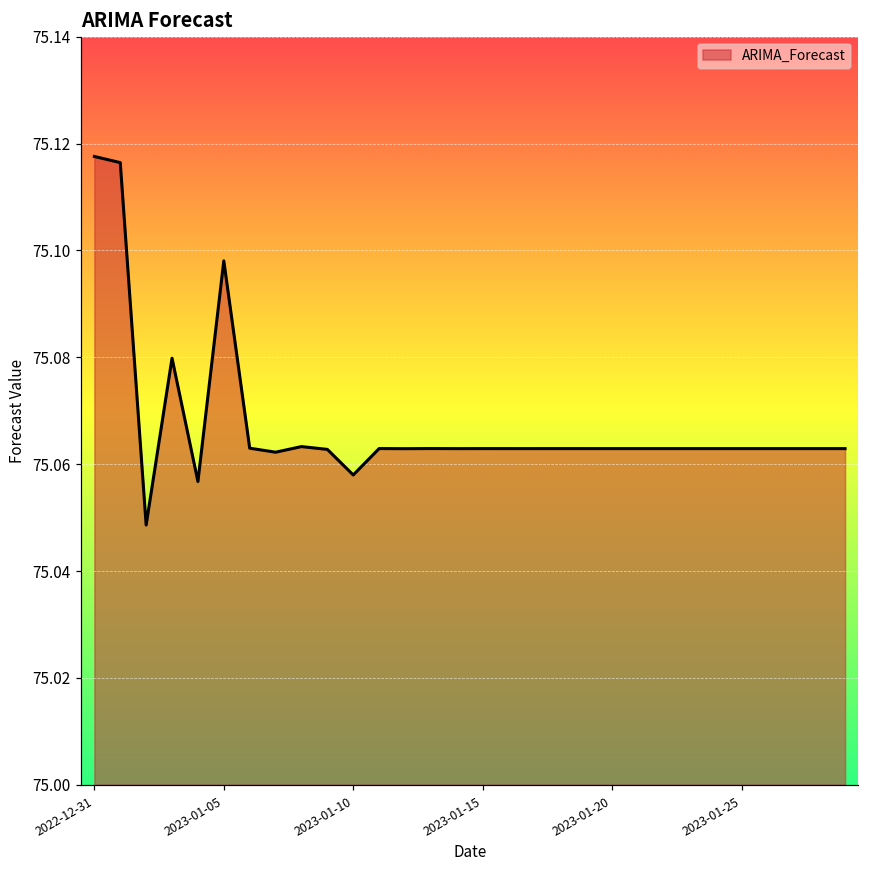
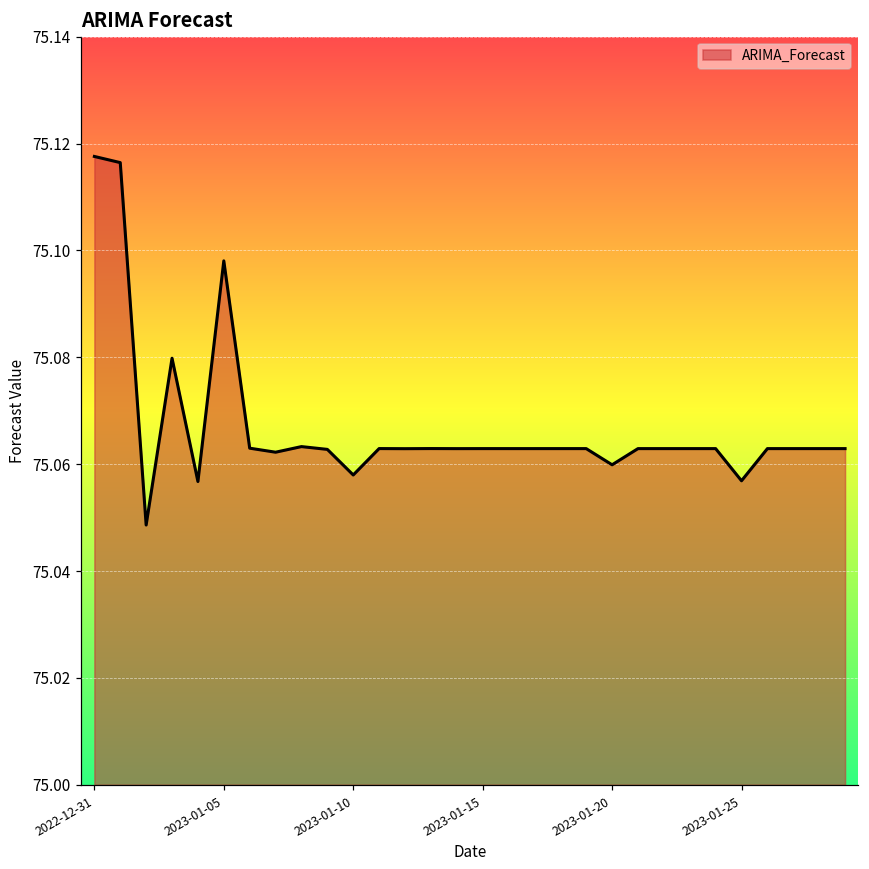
2023-01-20: 75.063 -> 75.060
2023-01-25: 75.063 -> 75.057
